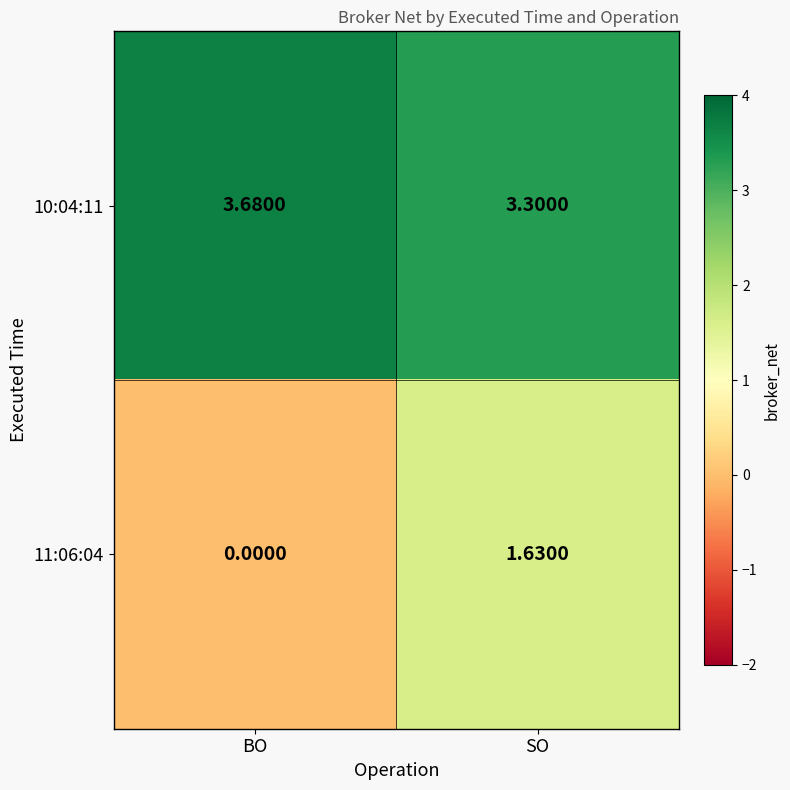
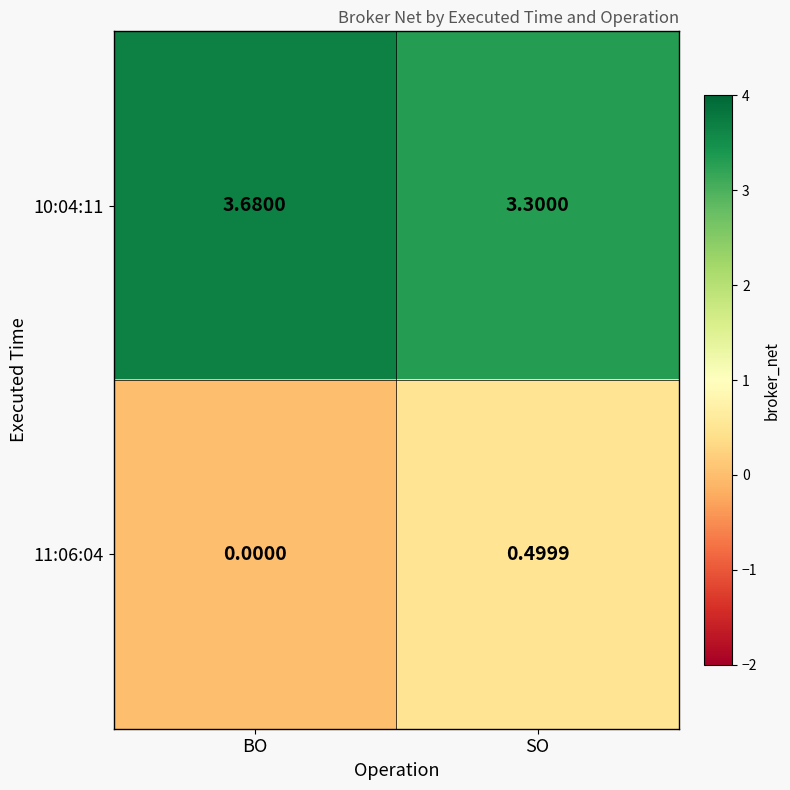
11:06:04, SO: 1.6300 -> 0.4999
